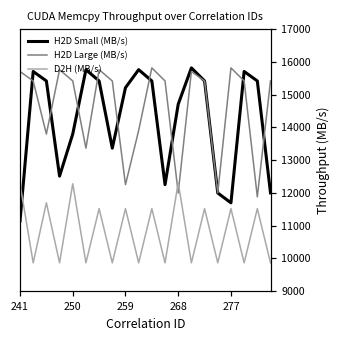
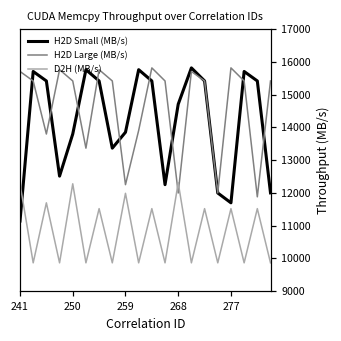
H2D Small (MB/s), 259: 15200 -> 13800
D2H (MB/s), 259: 11500 -> 12000
